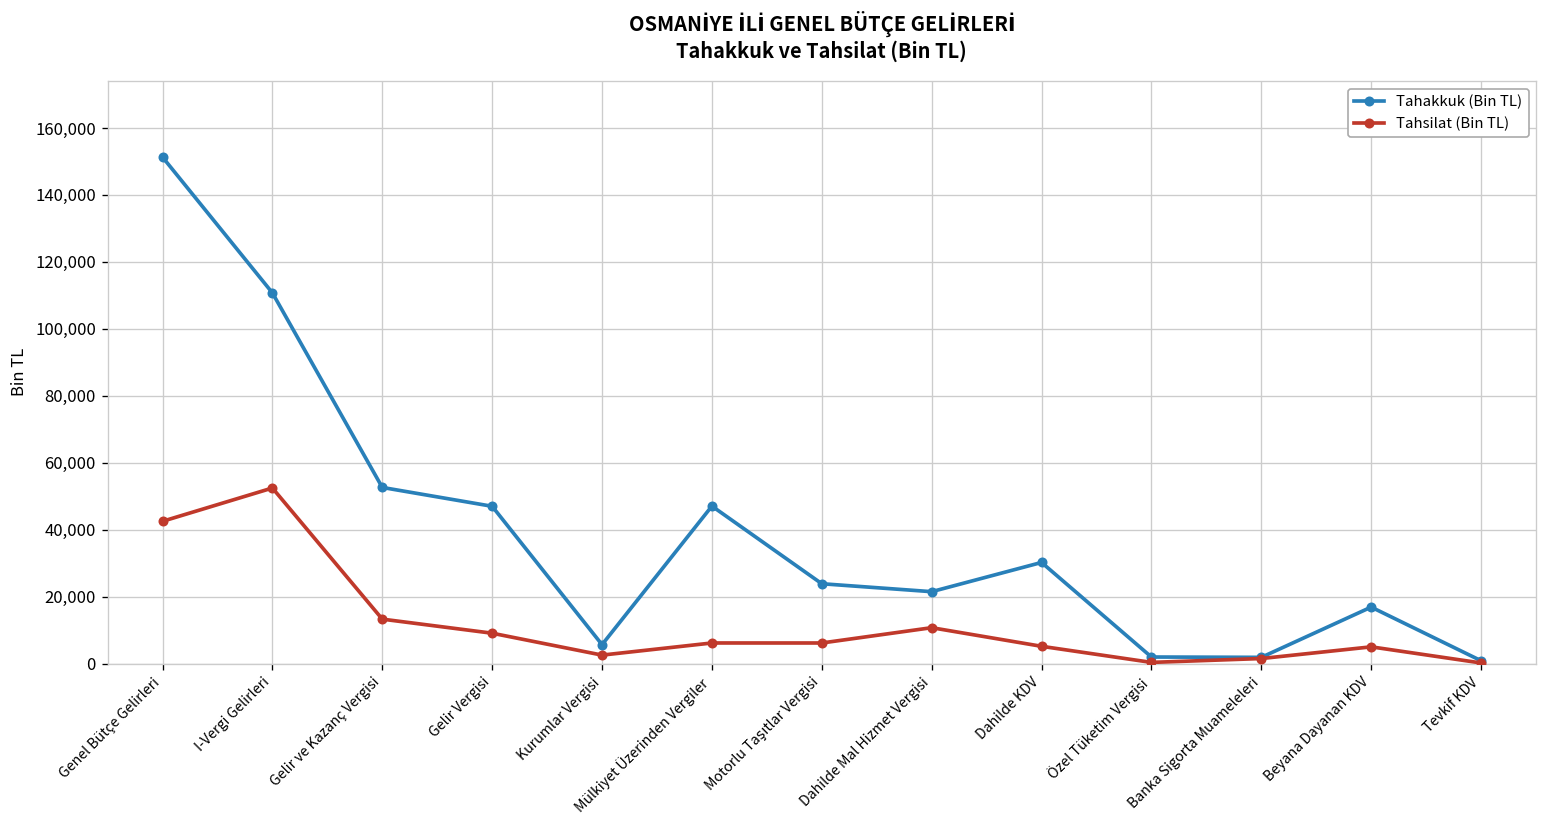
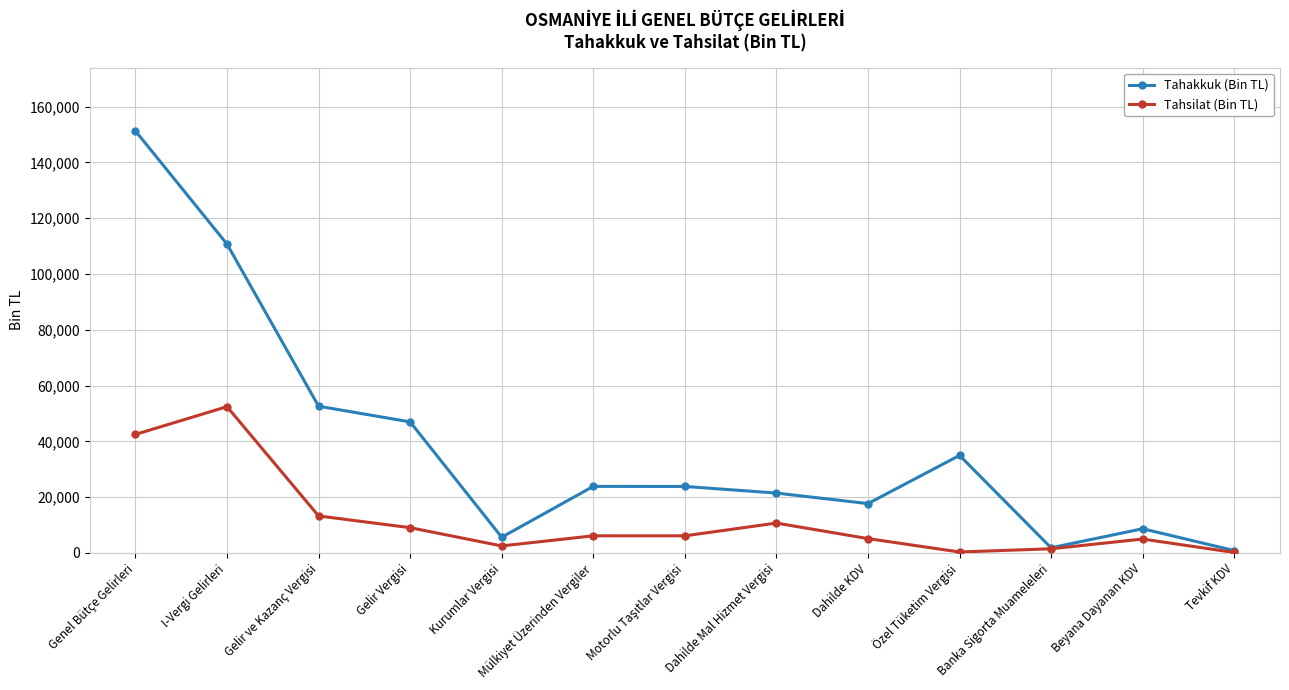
Tahakkuk (Bin TL), Mülkiyet Üzerinden Vergiler: 47,000 -> 24,000
Tahakkuk (Bin TL), Dahilde KDV: 30,000 -> 18,000
Tahakkuk (Bin TL), Özel Tüketim Vergisi: 2,000 -> 35,000
Tahakkuk (Bin TL), Beyana Dayanan KDV: 17,000 -> 9,000
